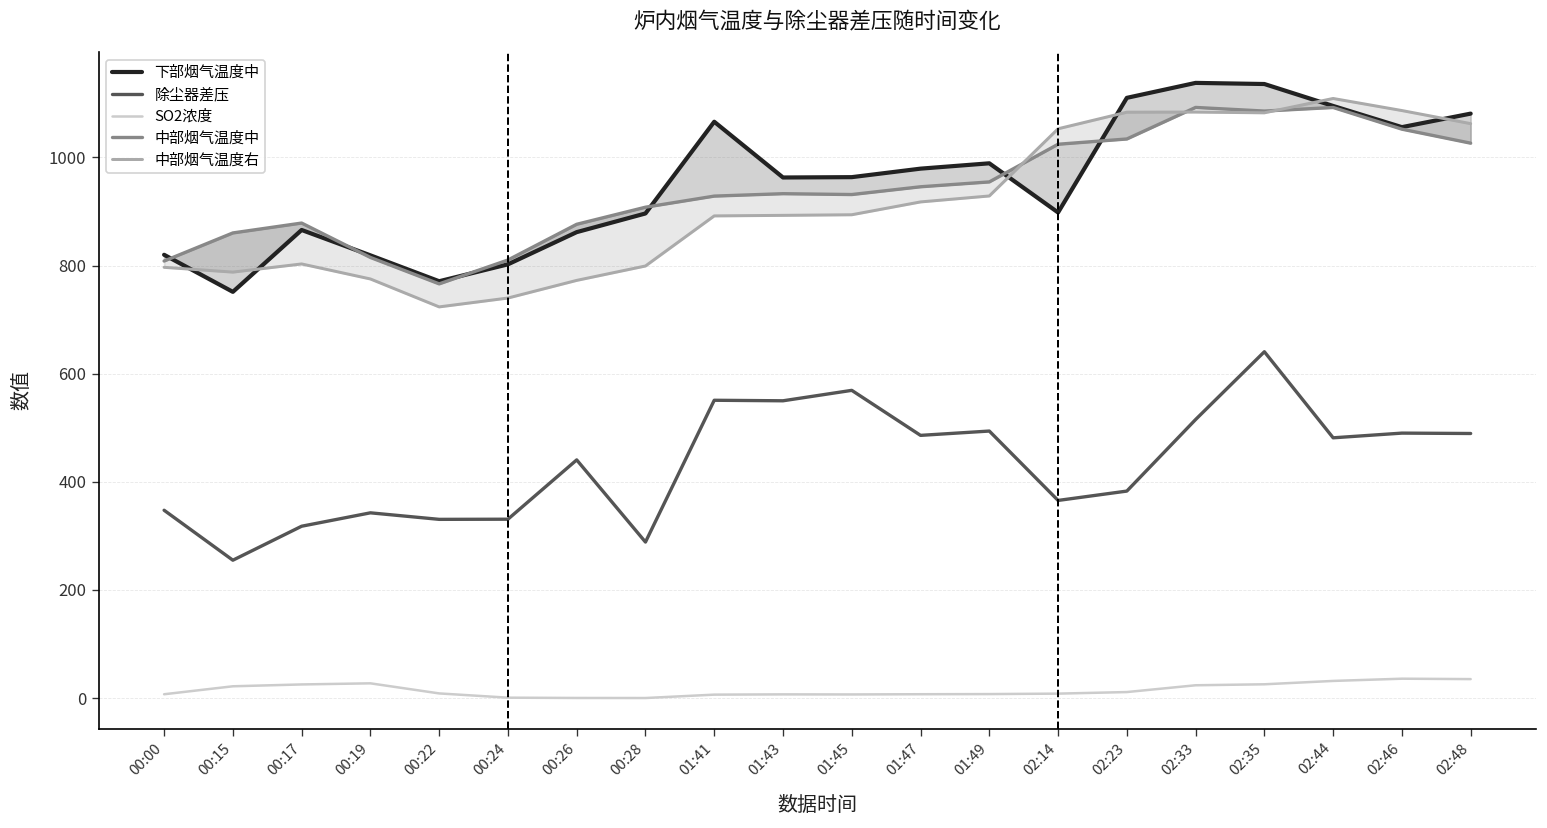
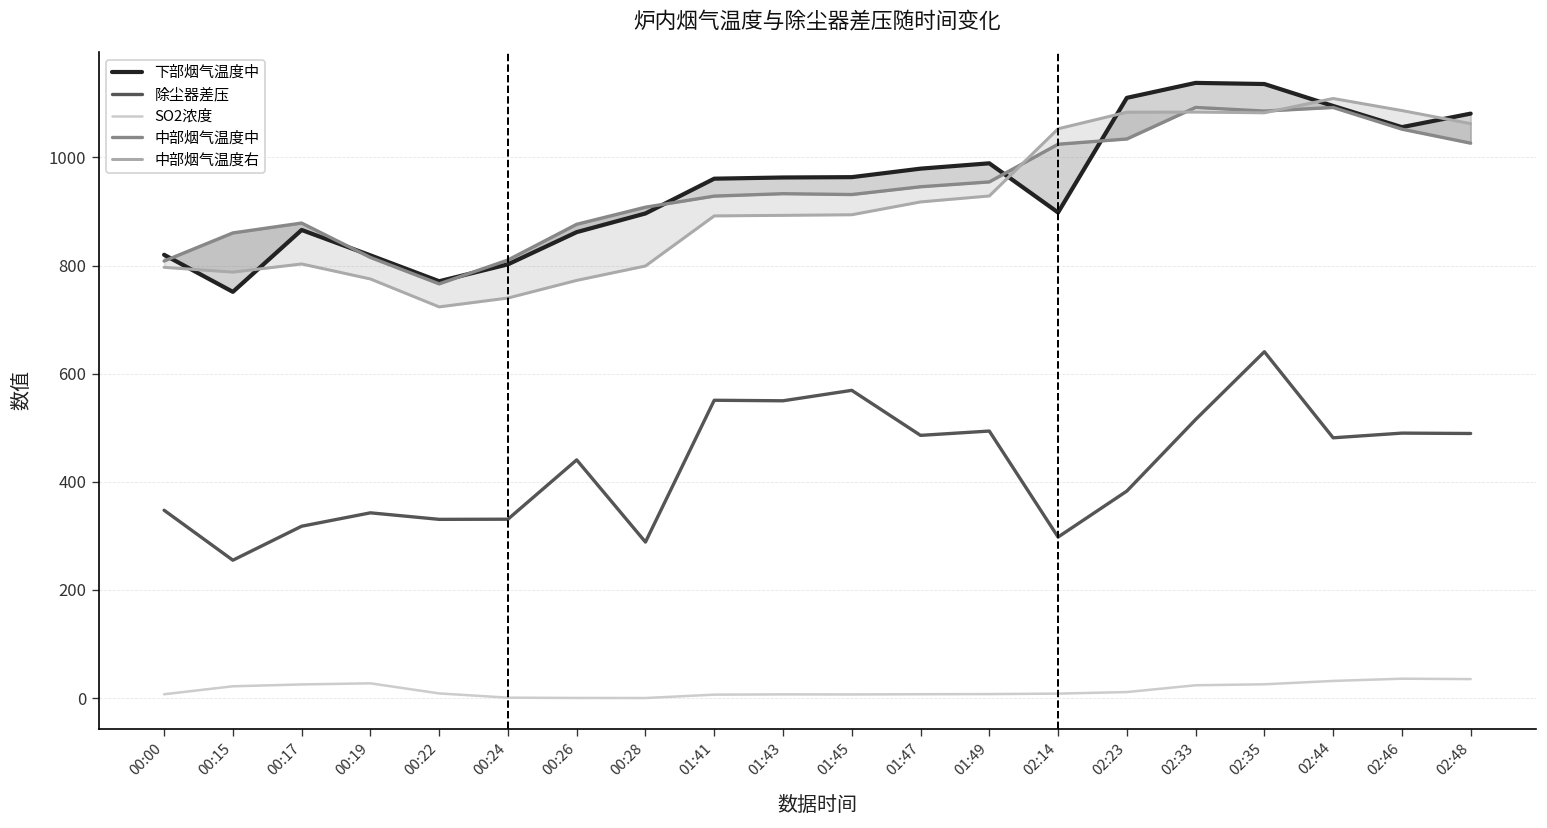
下部烟气温度中, 01:41: 1070 -> 960
除尘器差压, 02:14: 370 -> 300
